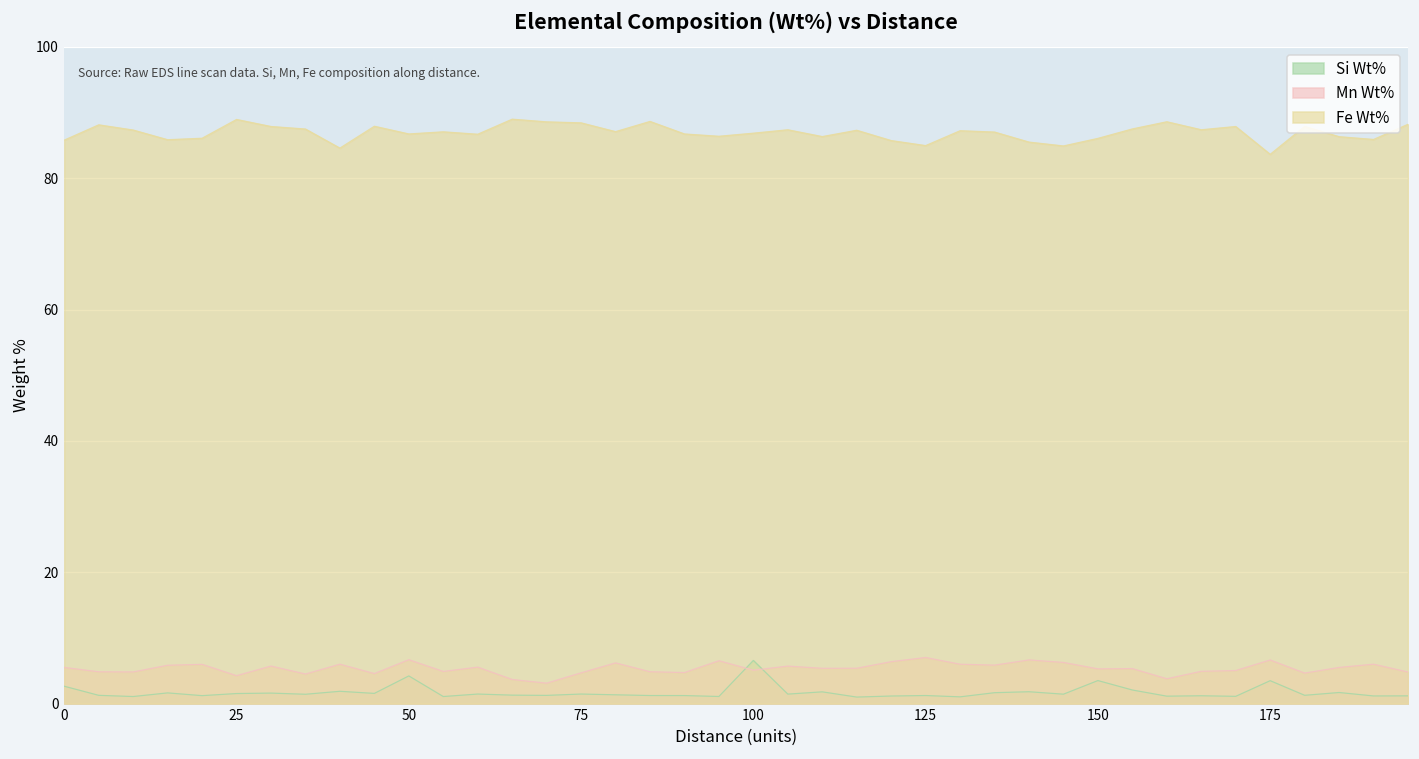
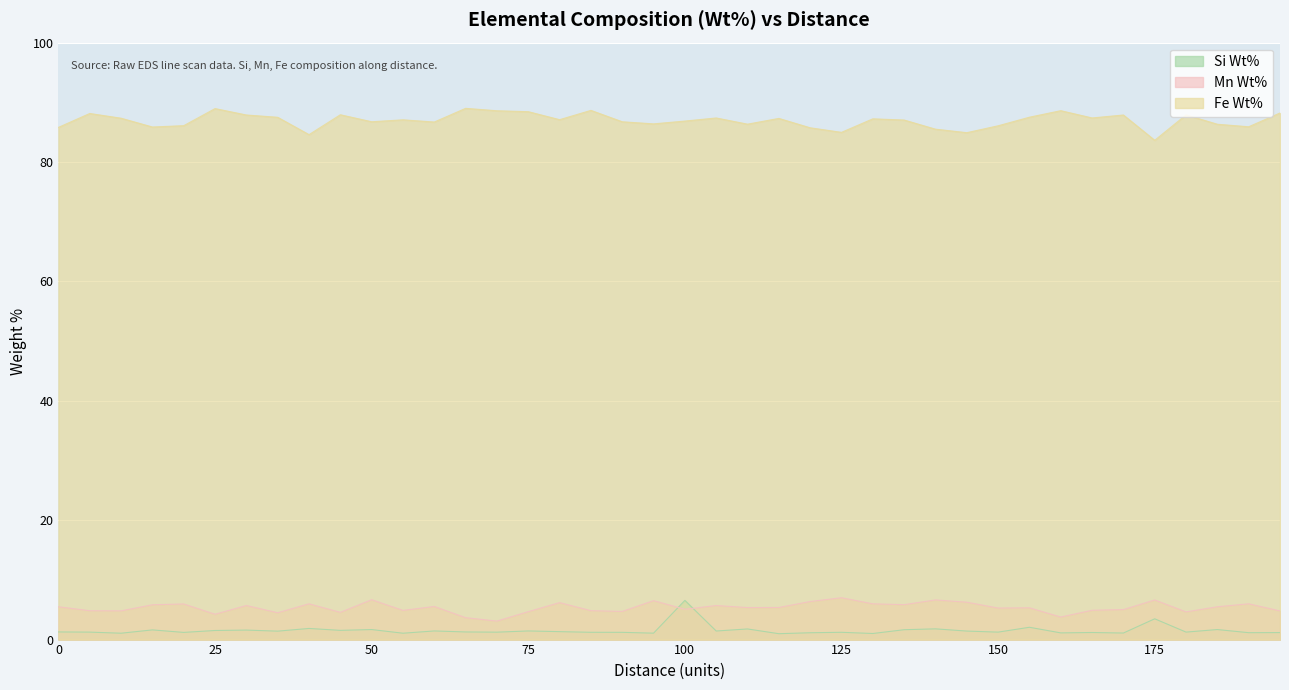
Si Wt%, 0: 3 -> 1
Si Wt%, 50: 4 -> 2
Si Wt%, 150: 3 -> 1
